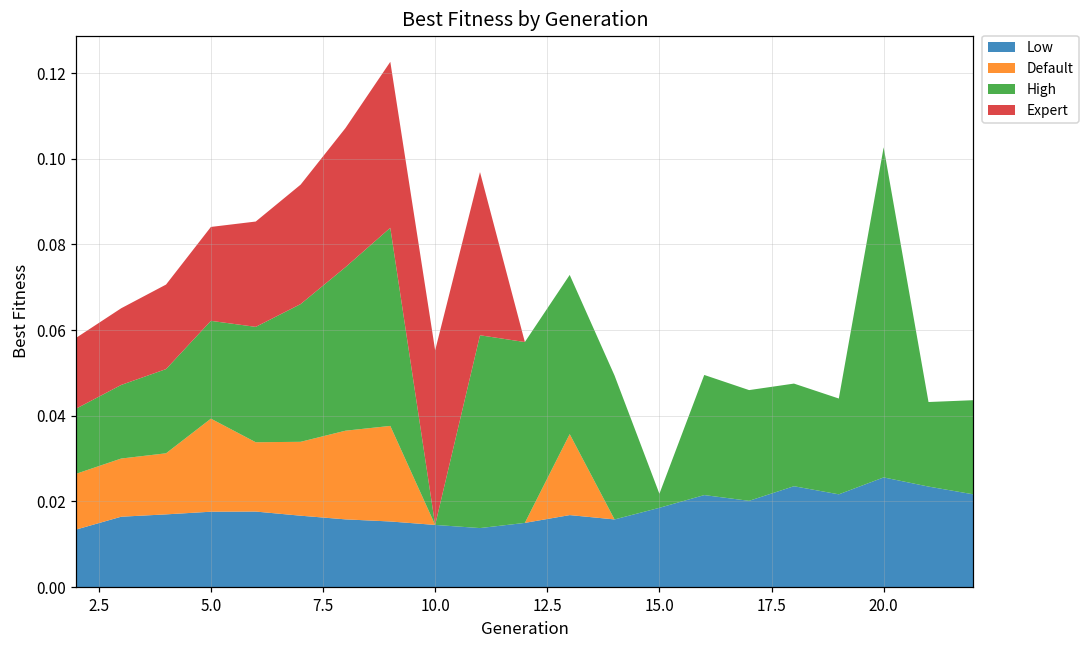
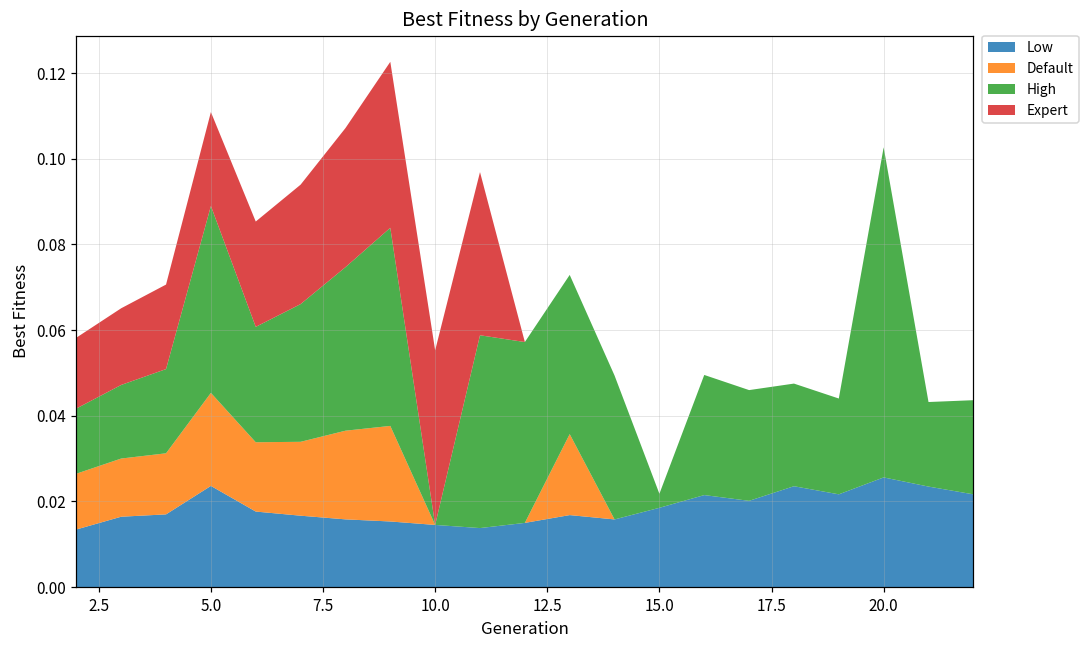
Low, 5.0: 0.018 -> 0.024
High, 5.0: 0.023 -> 0.044
